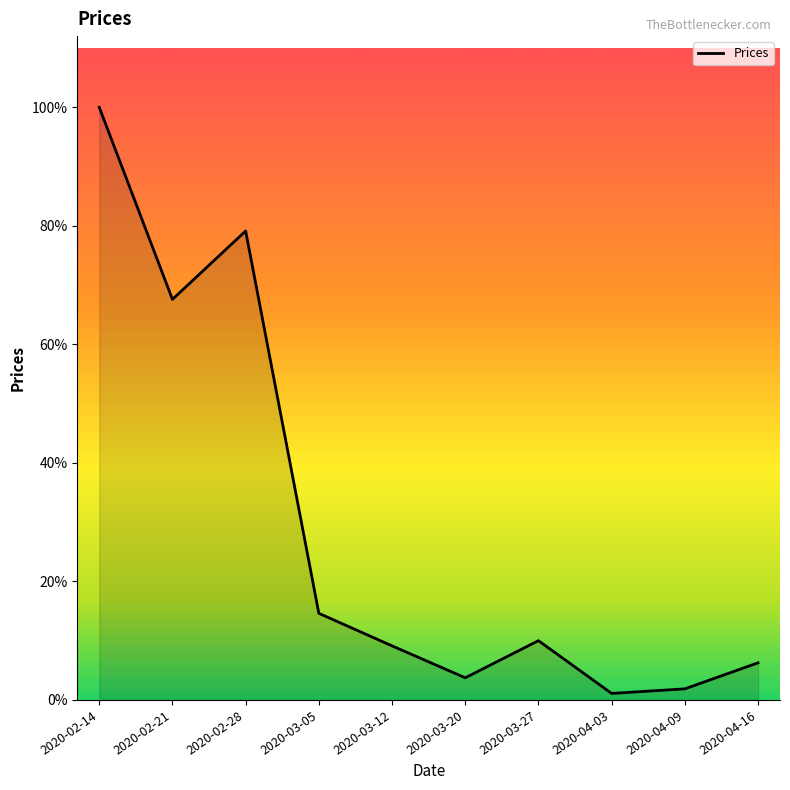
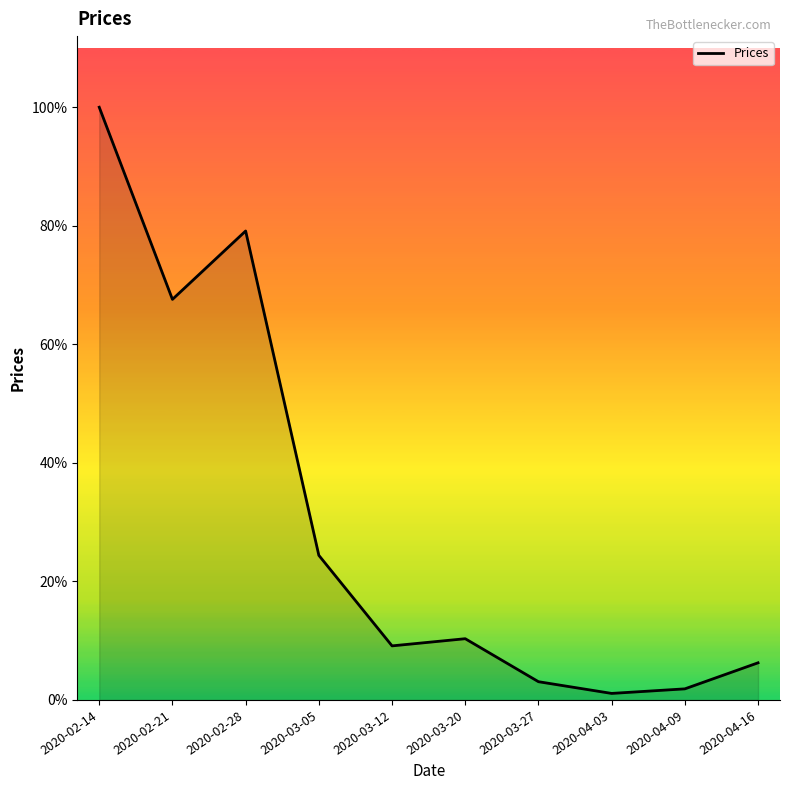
2020-03-05: 15% -> 24%
2020-03-20: 4% -> 10%
2020-03-27: 10% -> 3%
